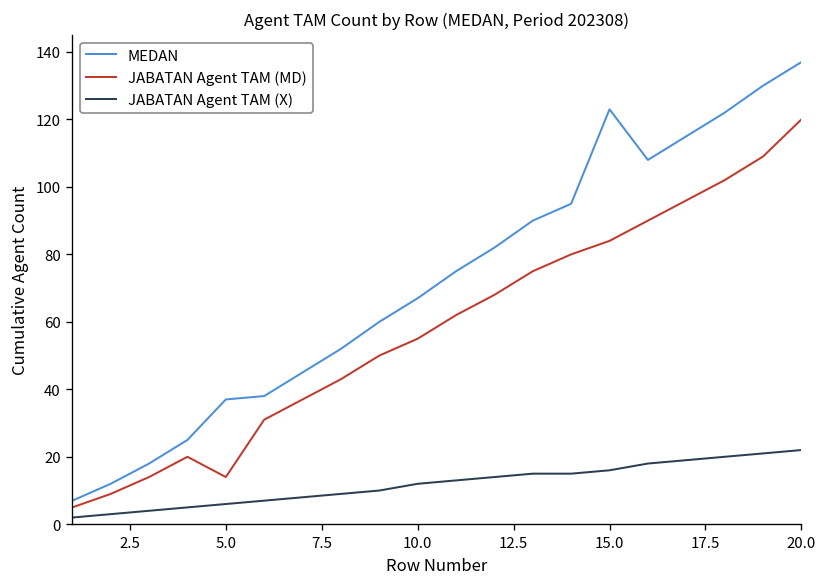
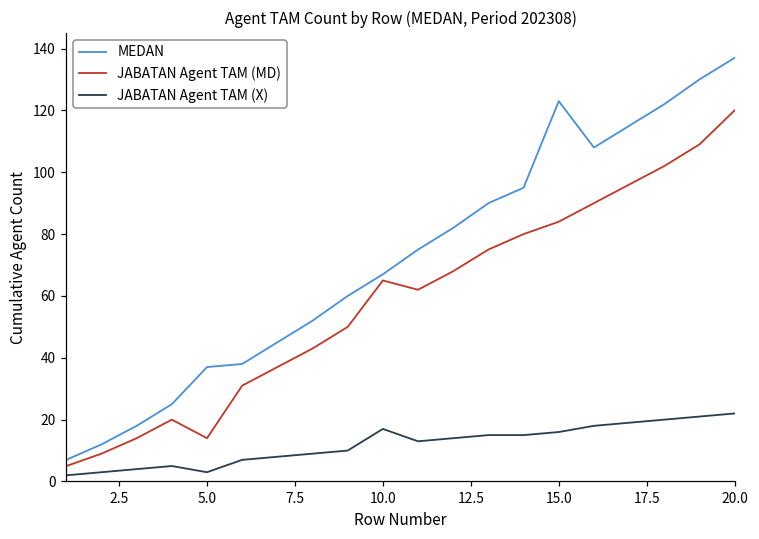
JABATAN Agent TAM (X), 5.0: 6 -> 3
JABATAN Agent TAM (MD), 10.0: 55 -> 65
JABATAN Agent TAM (X), 10.0: 12 -> 17
